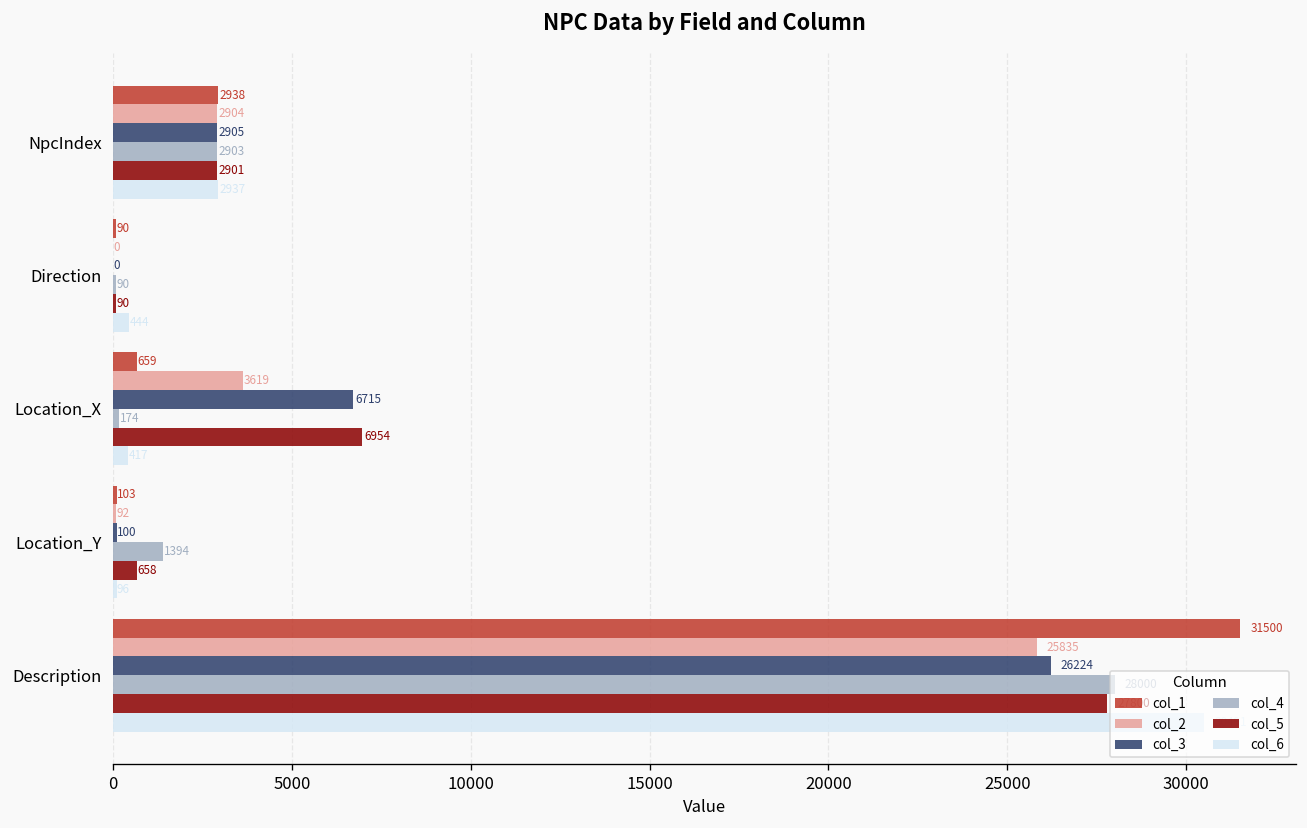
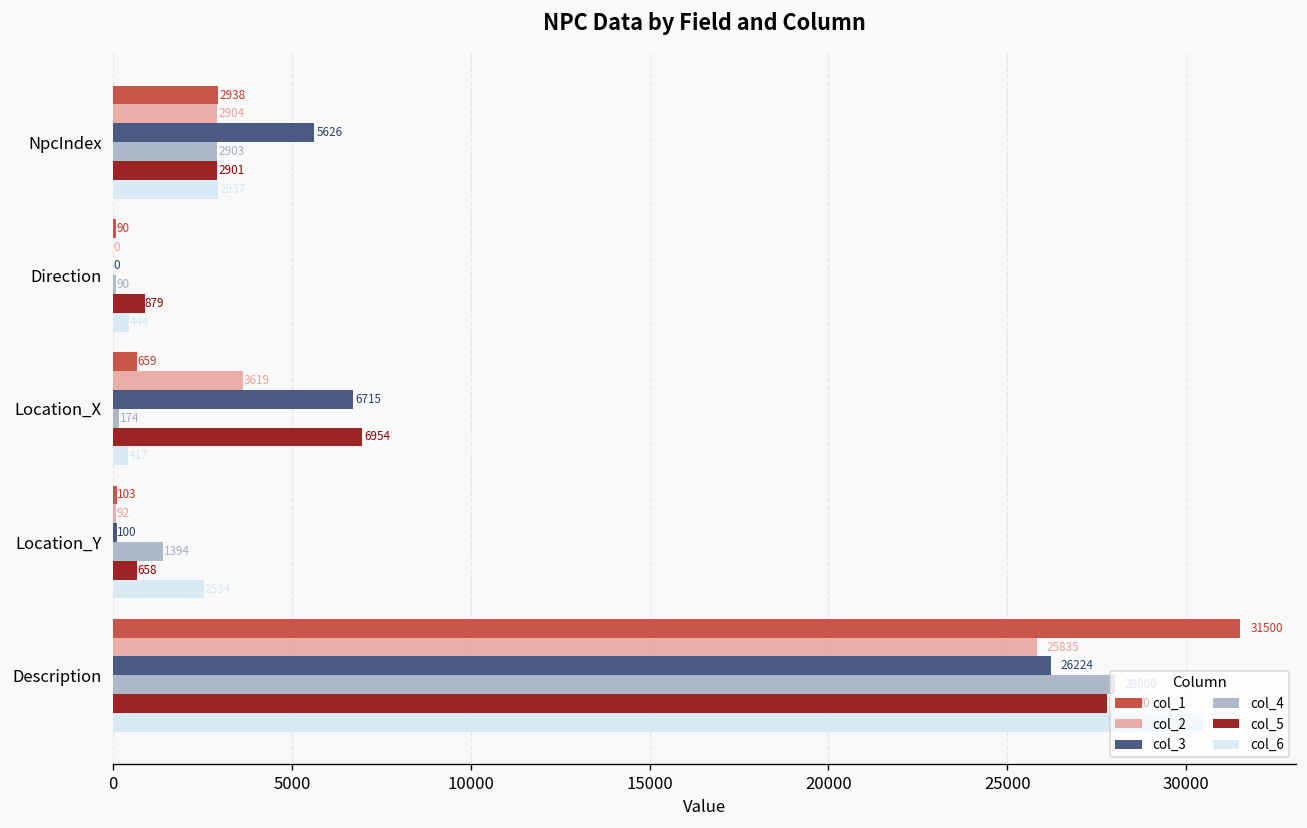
col_3, NpcIndex: 2905 -> 5626
col_5, Direction: 90 -> 879
col_6, Location_Y: 100 -> 2500
